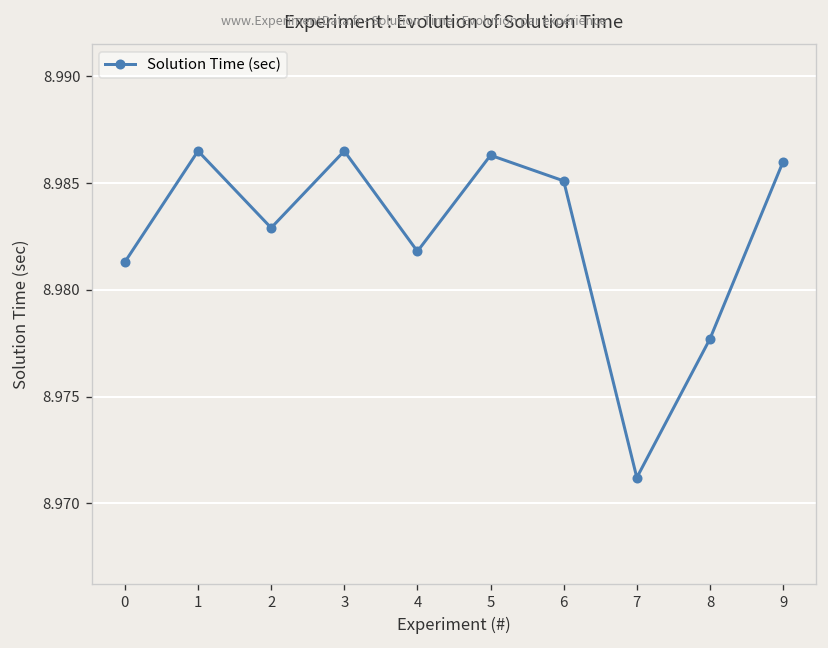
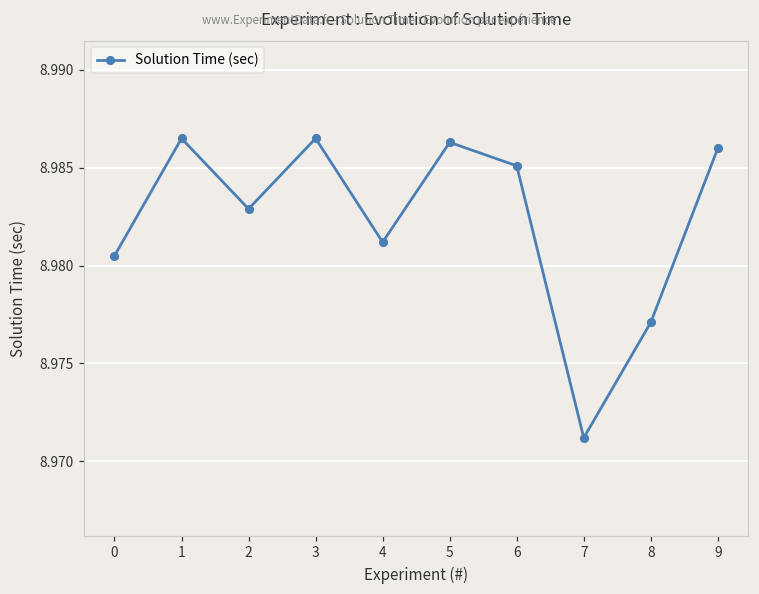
0: 8.9813 -> 8.9805
4: 8.9818 -> 8.9812
8: 8.9777 -> 8.9771
